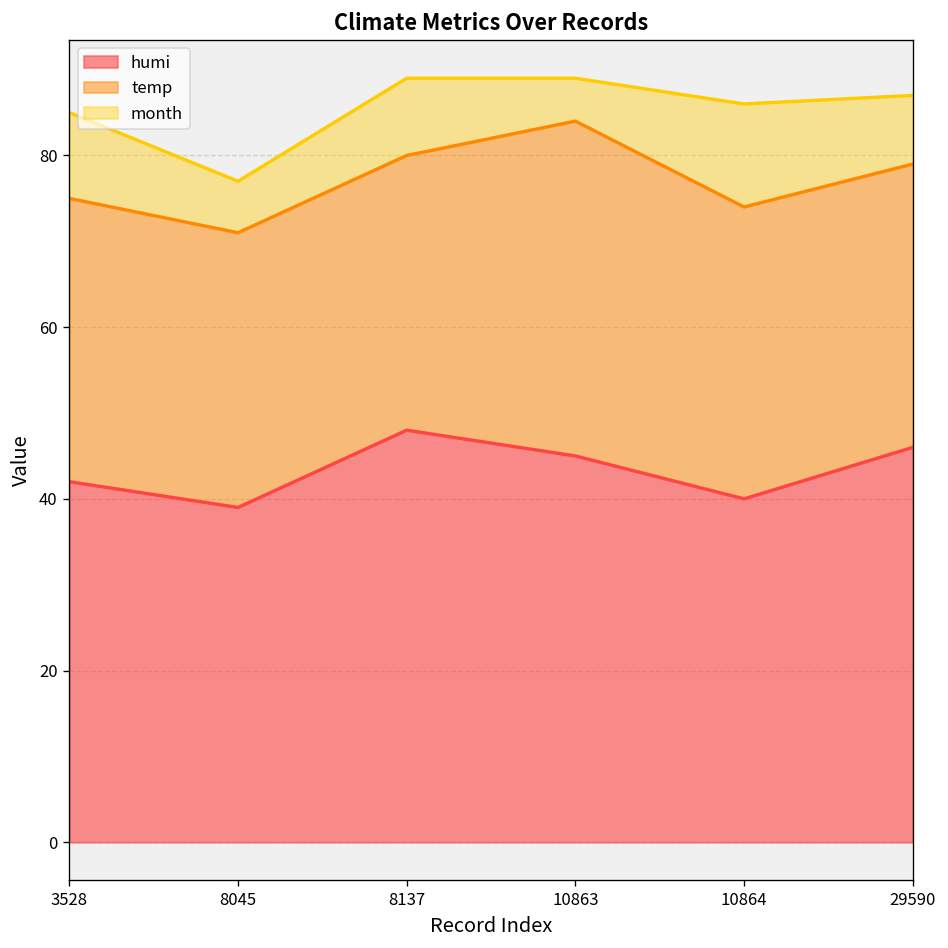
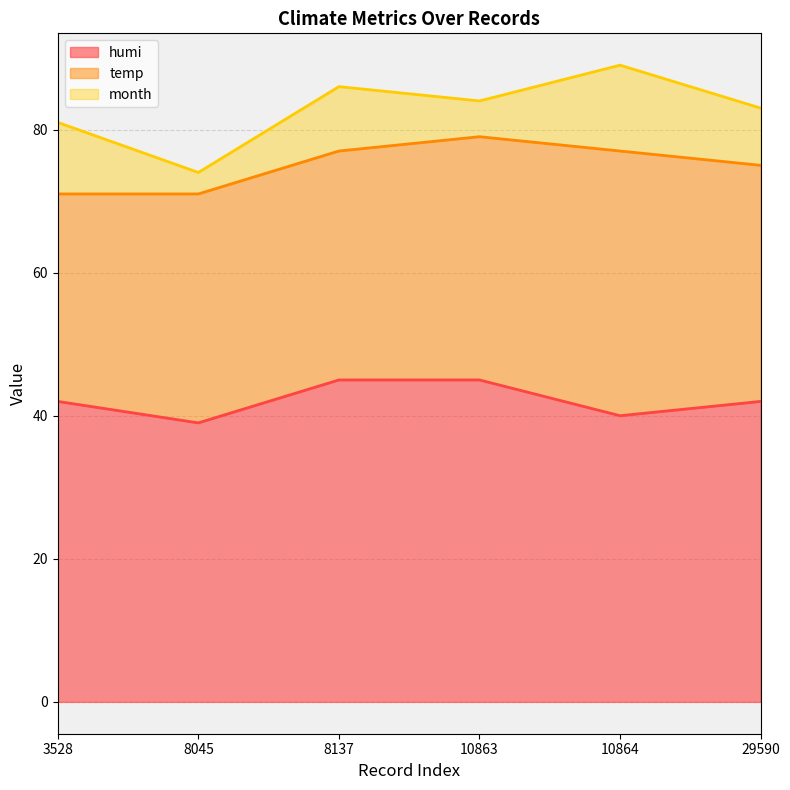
temp, 3528: 33 -> 29
month, 8045: 6 -> 3
humi, 8137: 48 -> 45
temp, 10863: 39 -> 34
temp, 10864: 34 -> 37
humi, 29590: 46 -> 42
